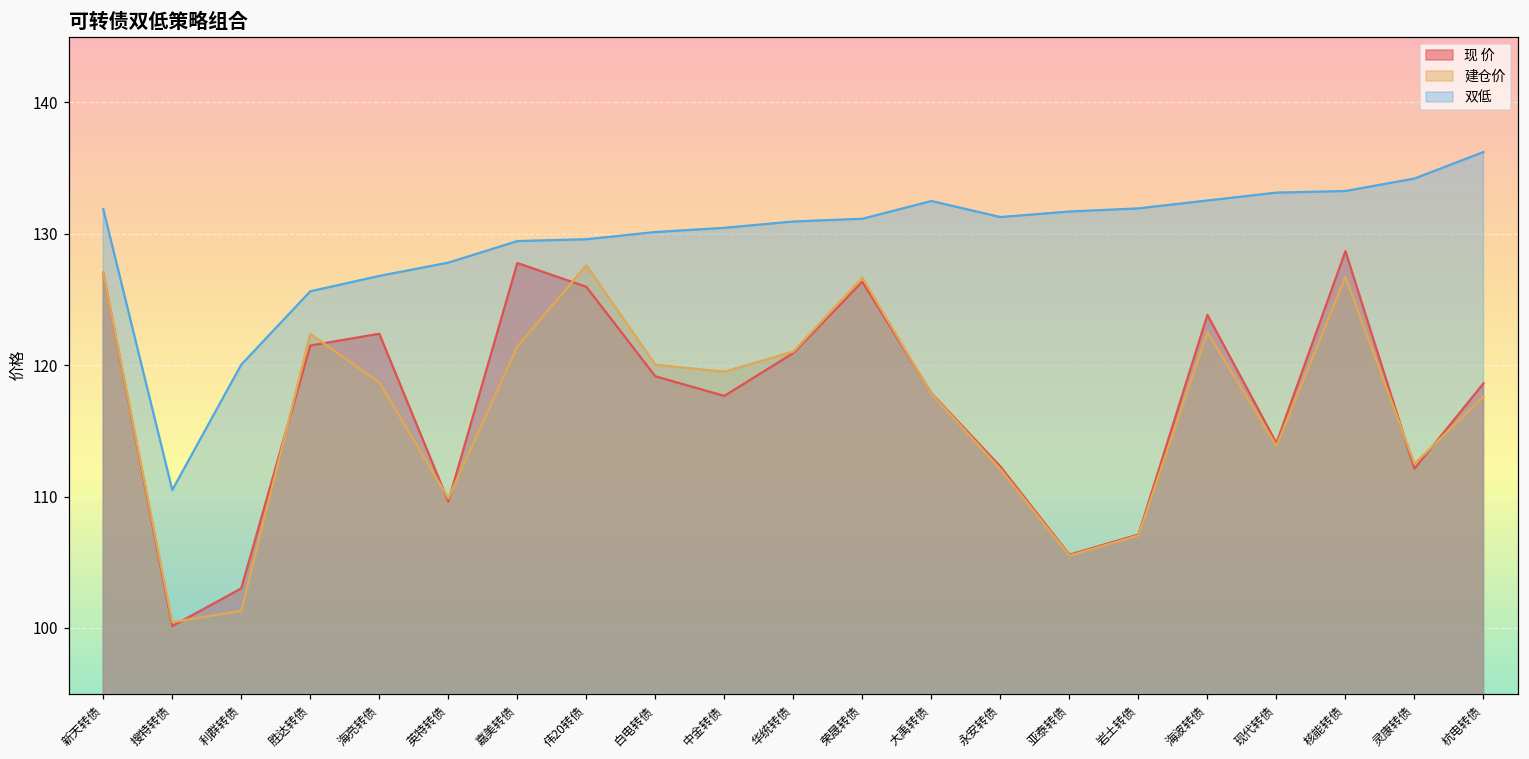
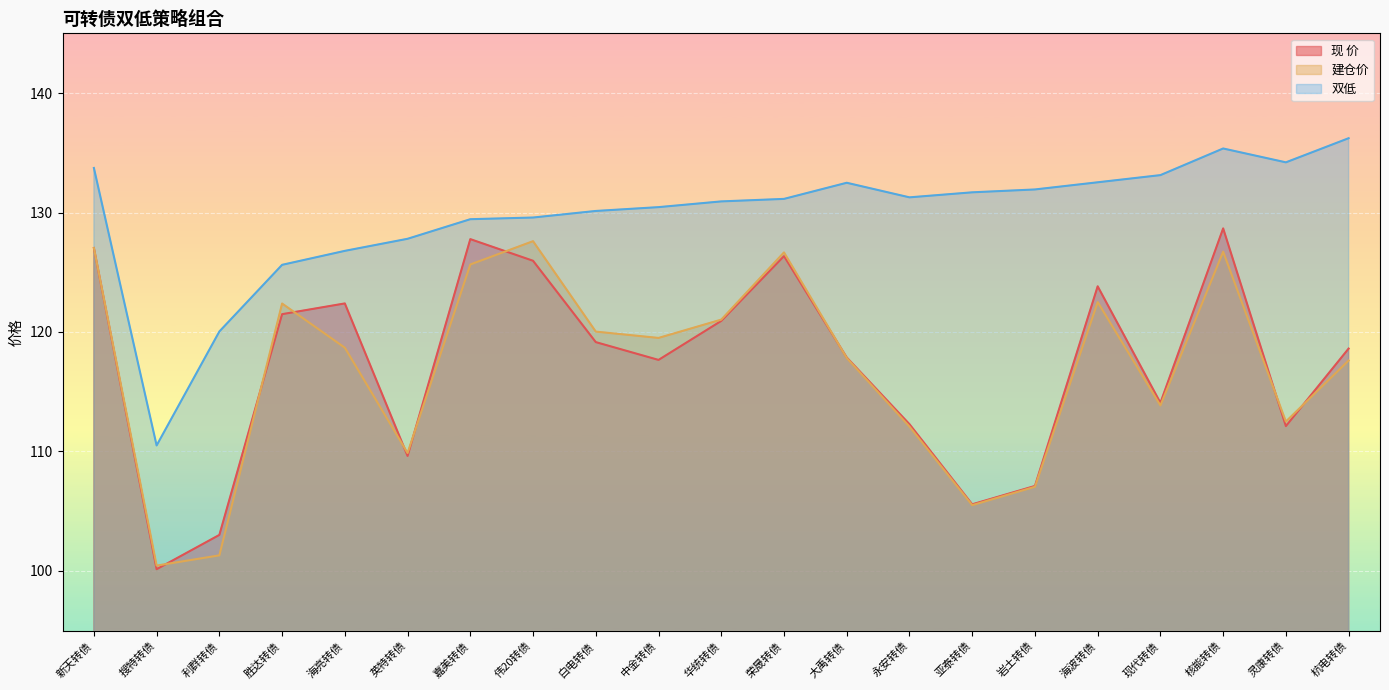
双低, 新天转债: 131.9 -> 133.7
建仓价, 嘉美转债: 121.4 -> 125.7
双低, 核能转债: 133.3 -> 135.4
